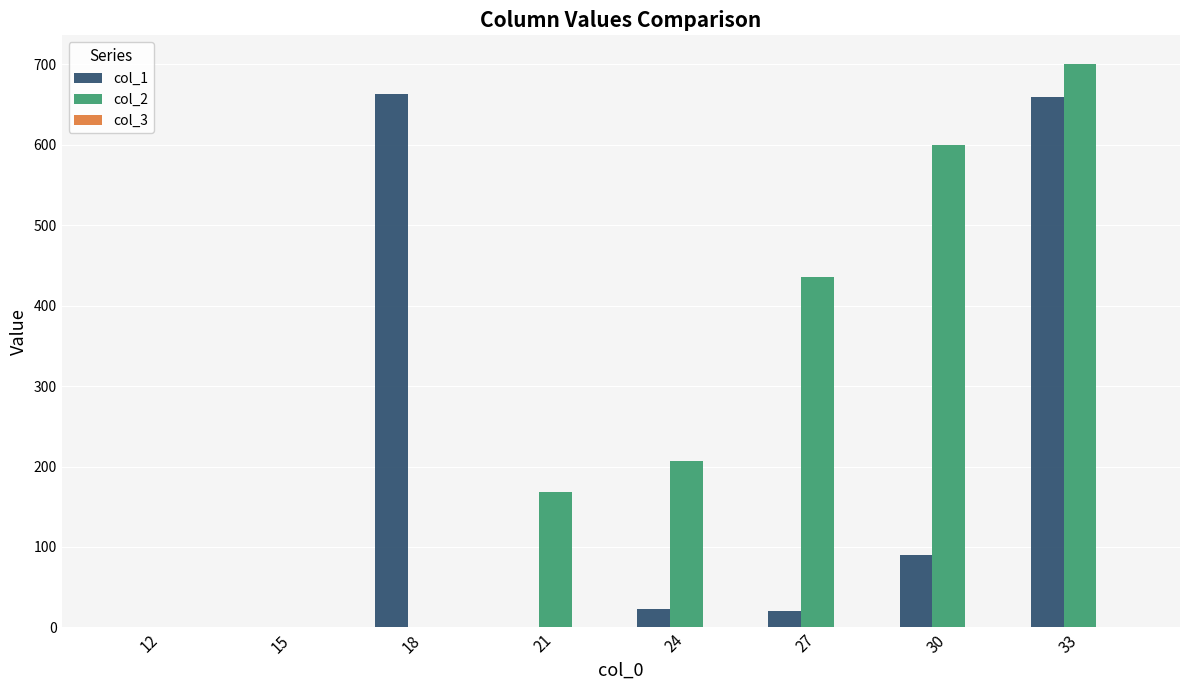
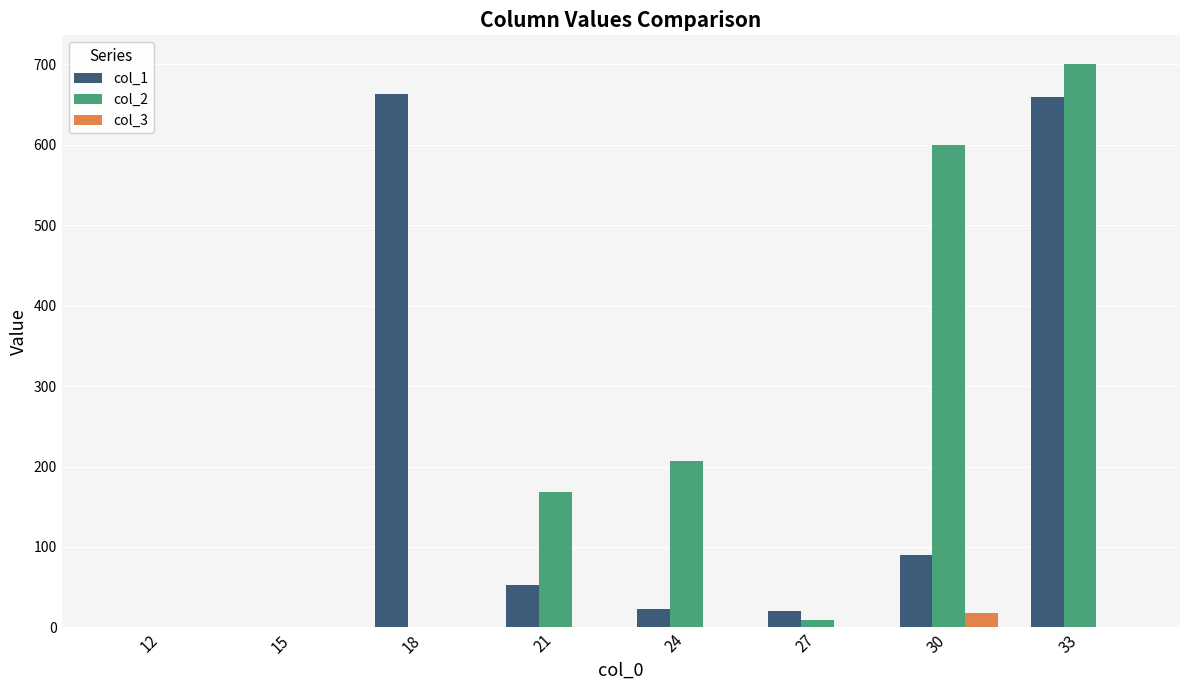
col_1, 21: 0 -> 50
col_2, 27: 440 -> 10
col_3, 30: 0 -> 20
